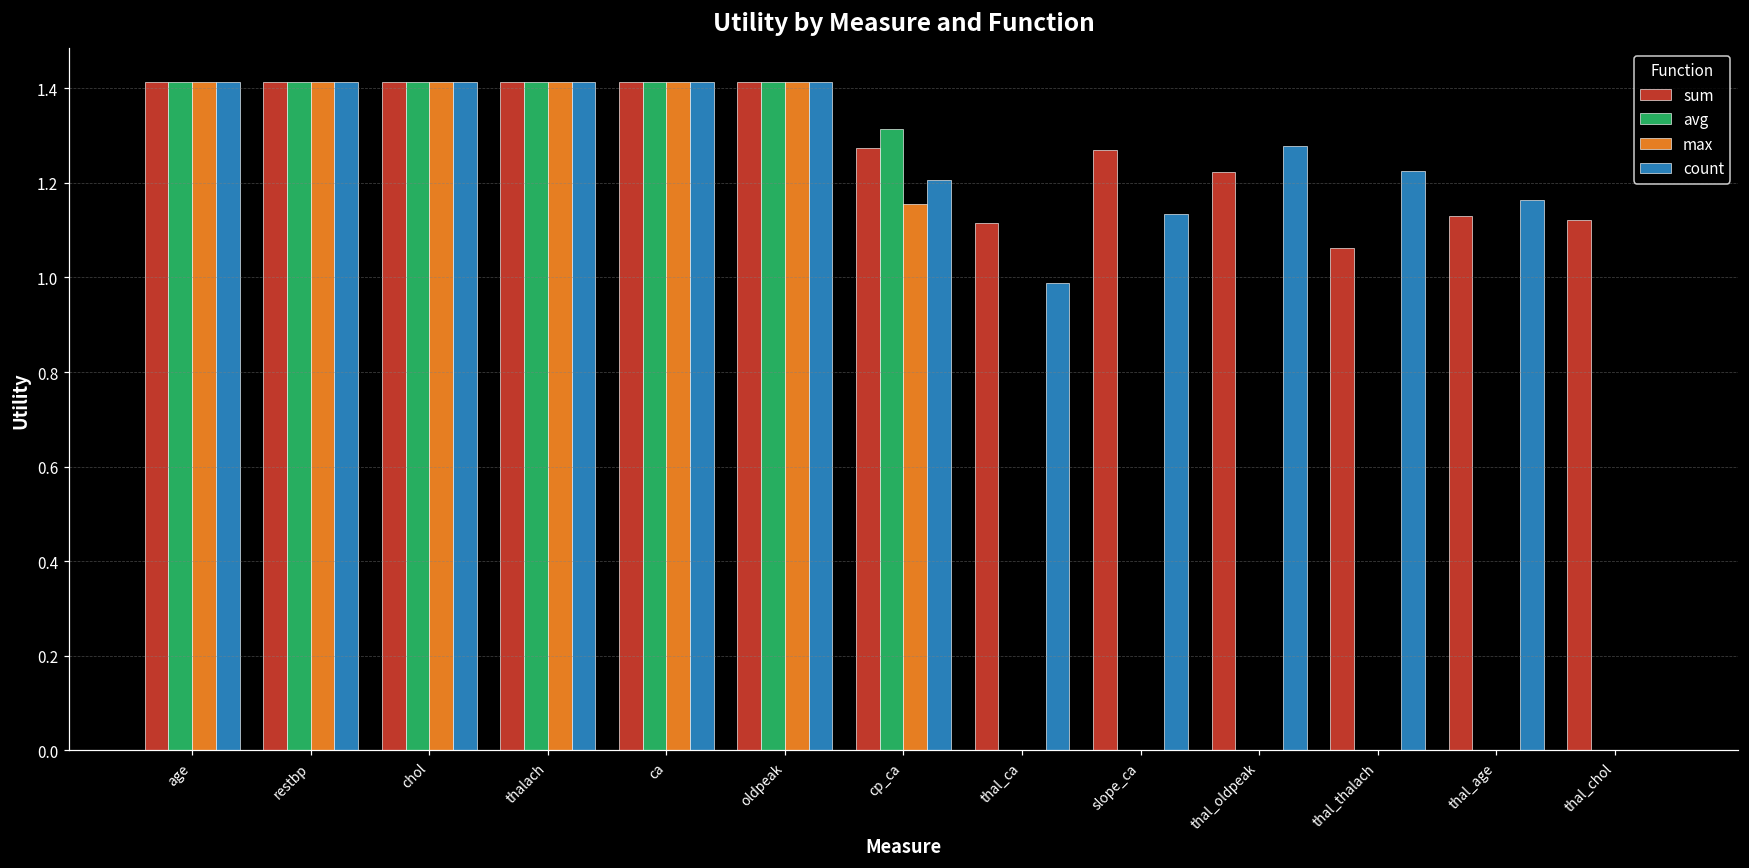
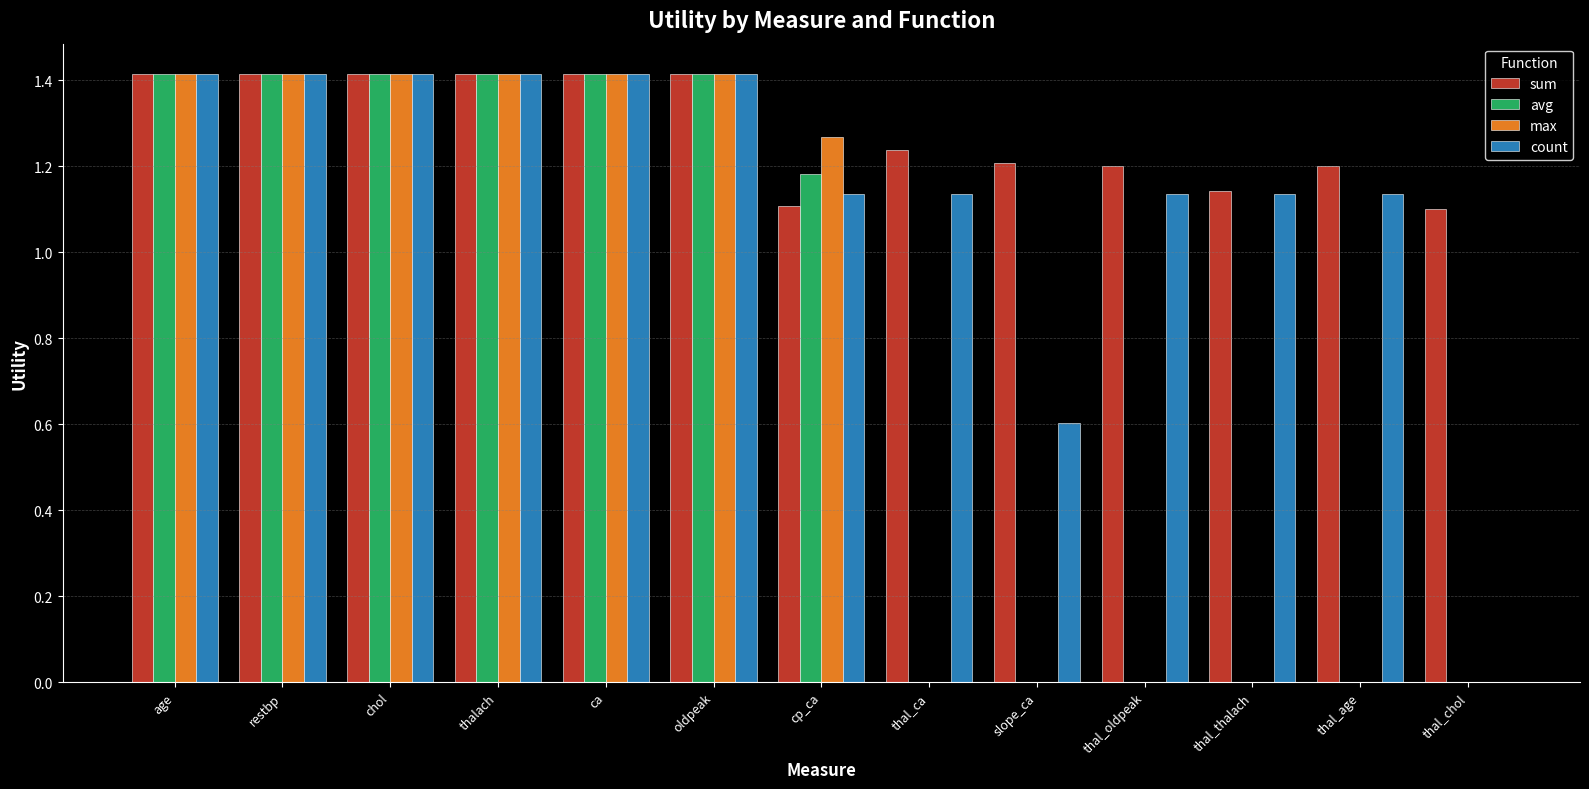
sum, cp_ca: 1.27 -> 1.11
avg, cp_ca: 1.31 -> 1.18
max, cp_ca: 1.15 -> 1.27
count, cp_ca: 1.21 -> 1.14
sum, thal_ca: 1.12 -> 1.24
count, thal_ca: 0.99 -> 1.14
sum, slope_ca: 1.27 -> 1.21
count, slope_ca: 1.14 -> 0.60
sum, thal_oldpeak: 1.22 -> 1.20
count, thal_oldpeak: 1.28 -> 1.14
sum, thal_thalach: 1.06 -> 1.14
count, thal_thalach: 1.22 -> 1.14
sum, thal_age: 1.13 -> 1.20
count, thal_age: 1.16 -> 1.14
sum, thal_chol: 1.12 -> 1.10
